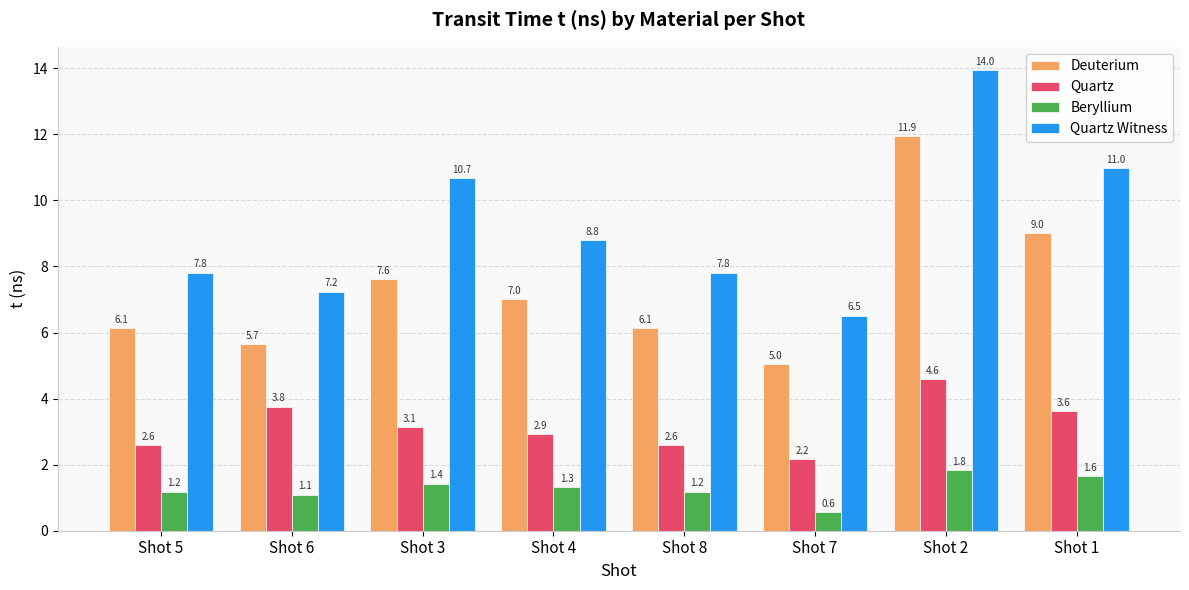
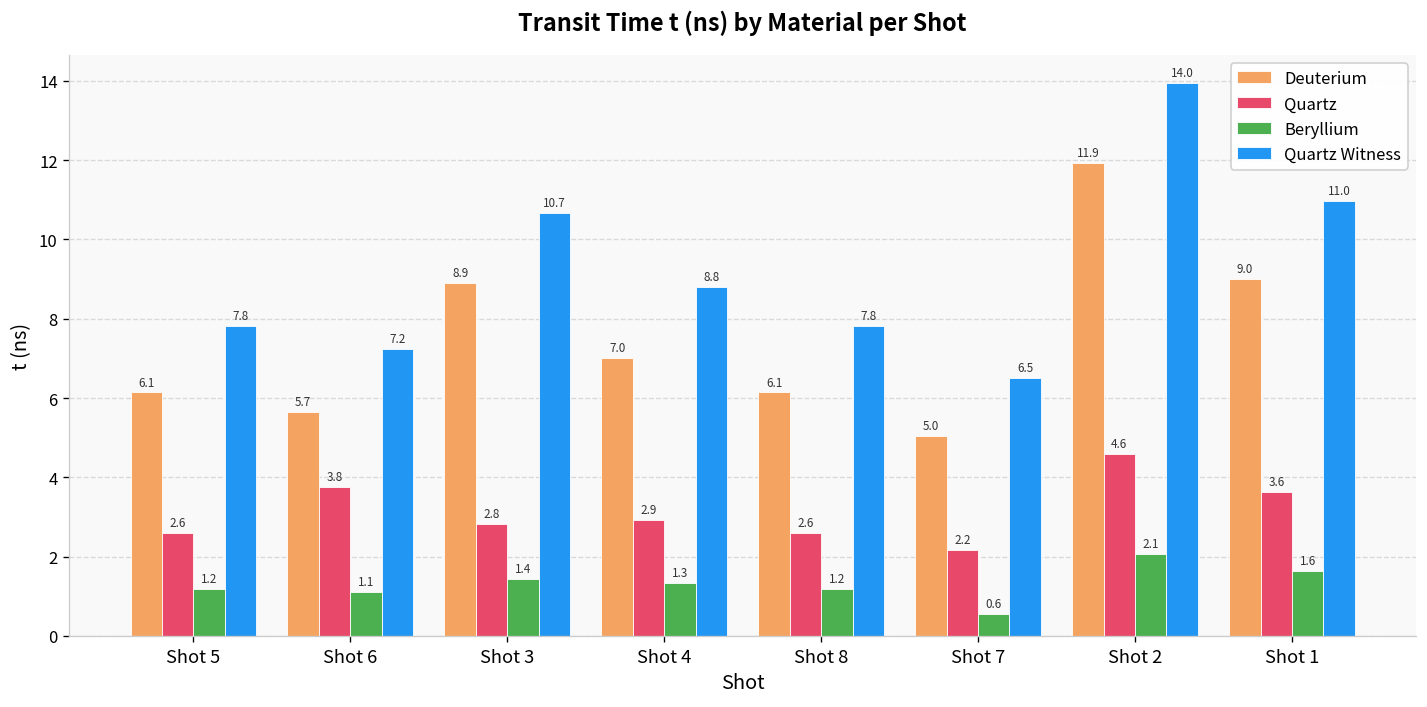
Deuterium, Shot 3: 7.6 -> 8.9
Quartz, Shot 3: 3.1 -> 2.8
Beryllium, Shot 2: 1.8 -> 2.1
